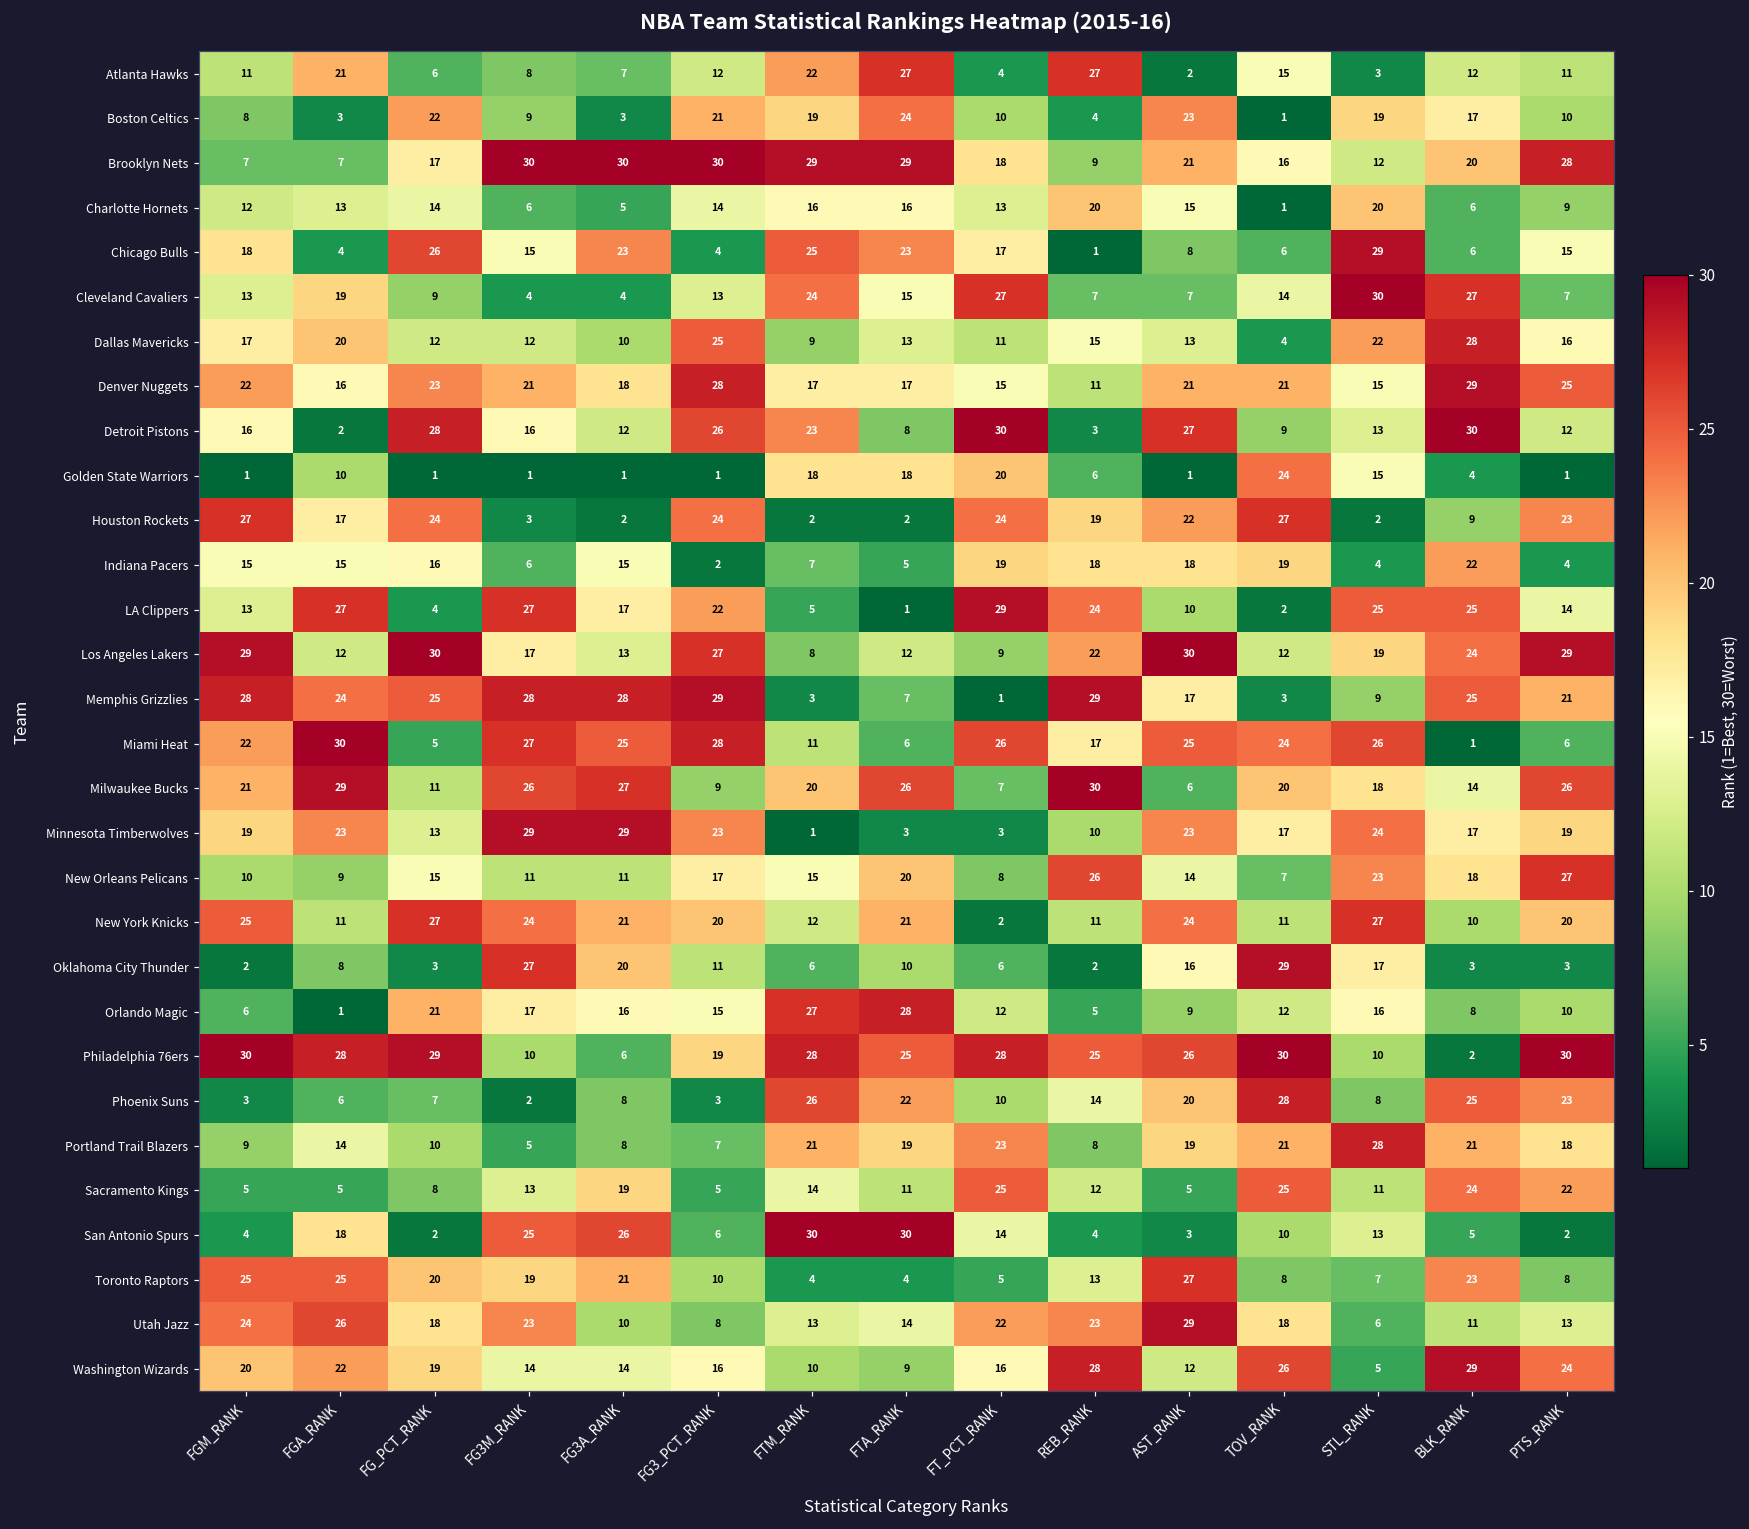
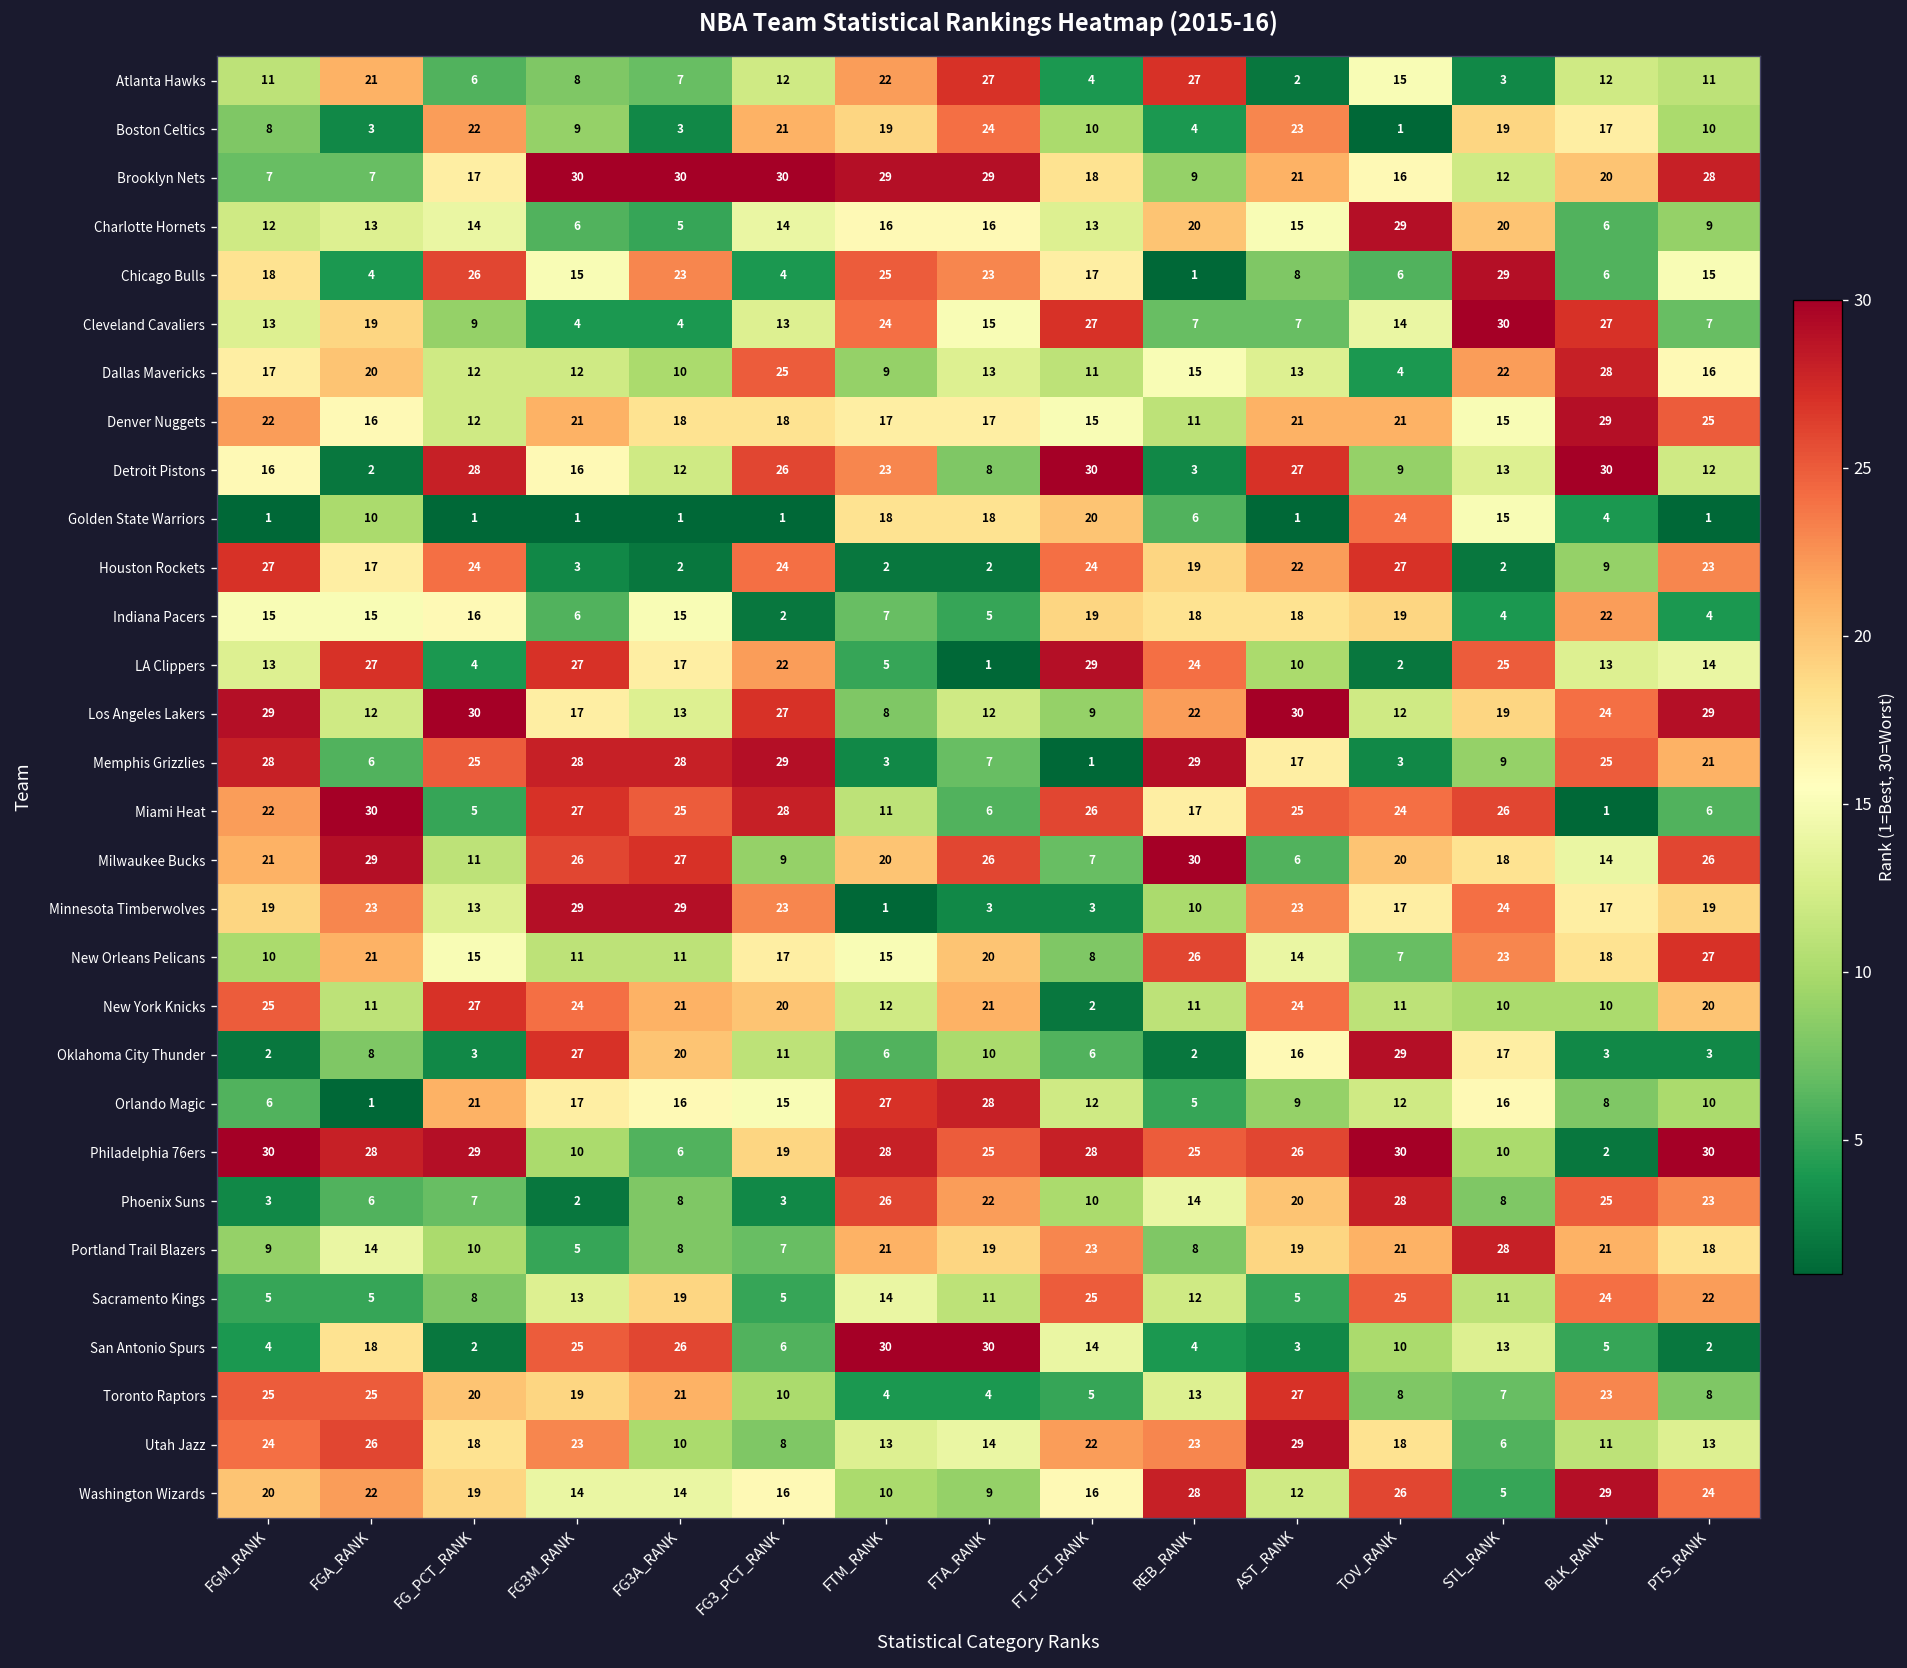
Charlotte Hornets, TOV_RANK: 1 -> 29
Denver Nuggets, FG_PCT_RANK: 23 -> 12
Denver Nuggets, FG3_PCT_RANK: 28 -> 18
LA Clippers, BLK_RANK: 25 -> 13
Memphis Grizzlies, FGA_RANK: 24 -> 6
New Orleans Pelicans, FGA_RANK: 9 -> 21
New York Knicks, STL_RANK: 27 -> 10
